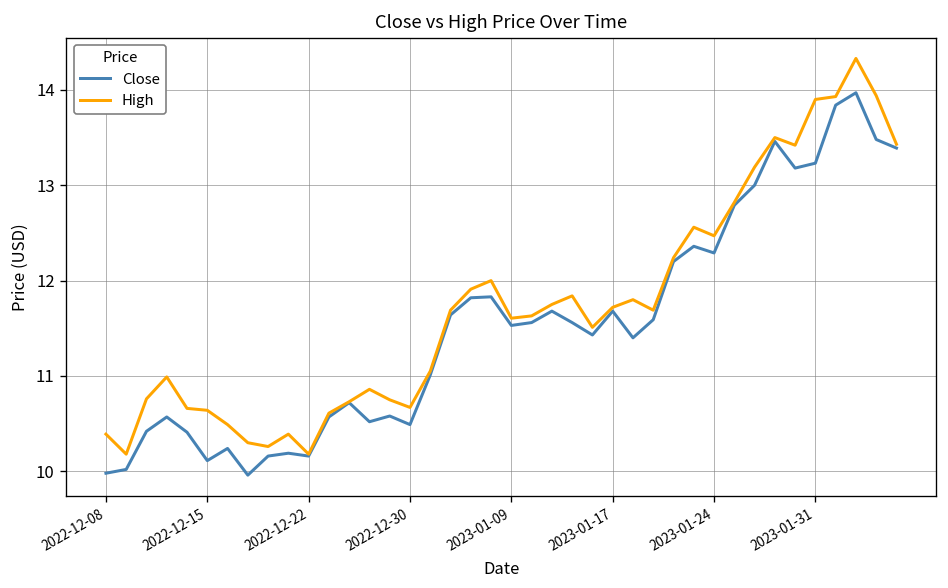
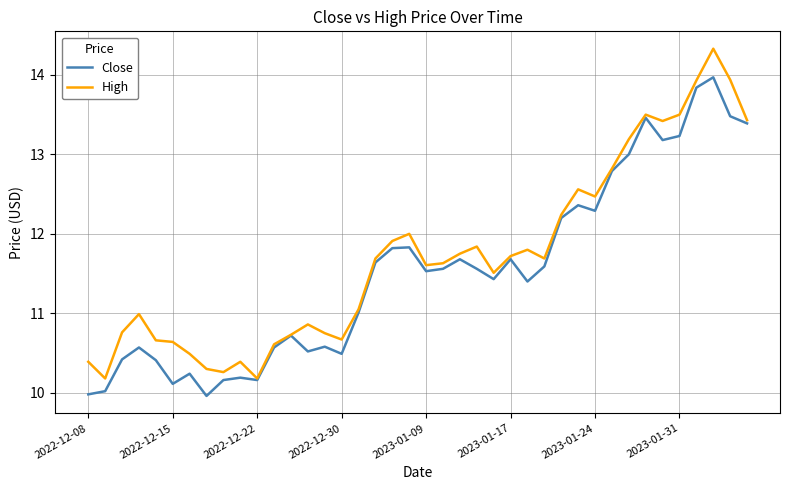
High, 2023-01-31: 13.9 -> 13.5
